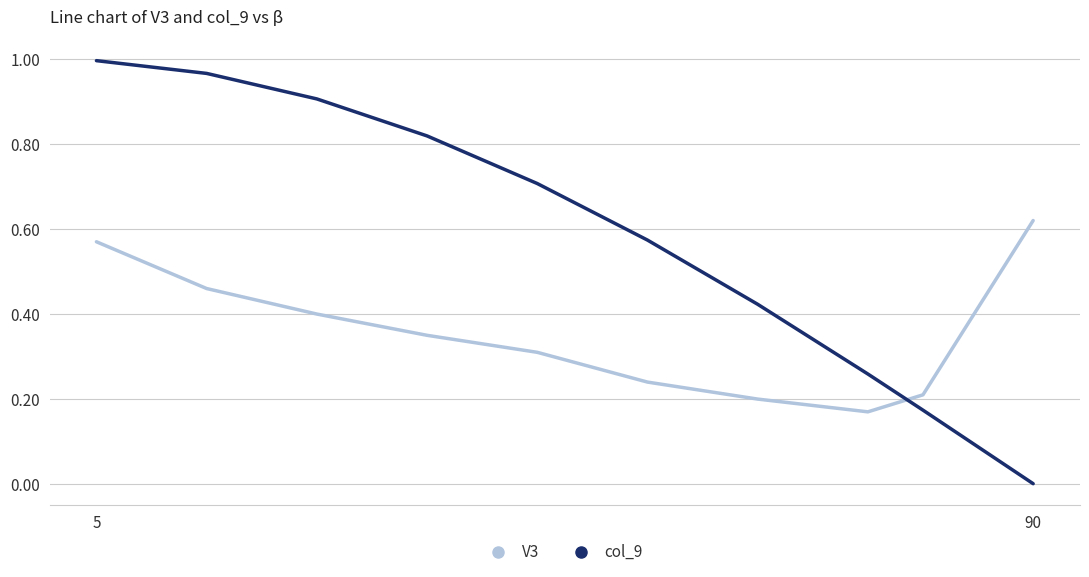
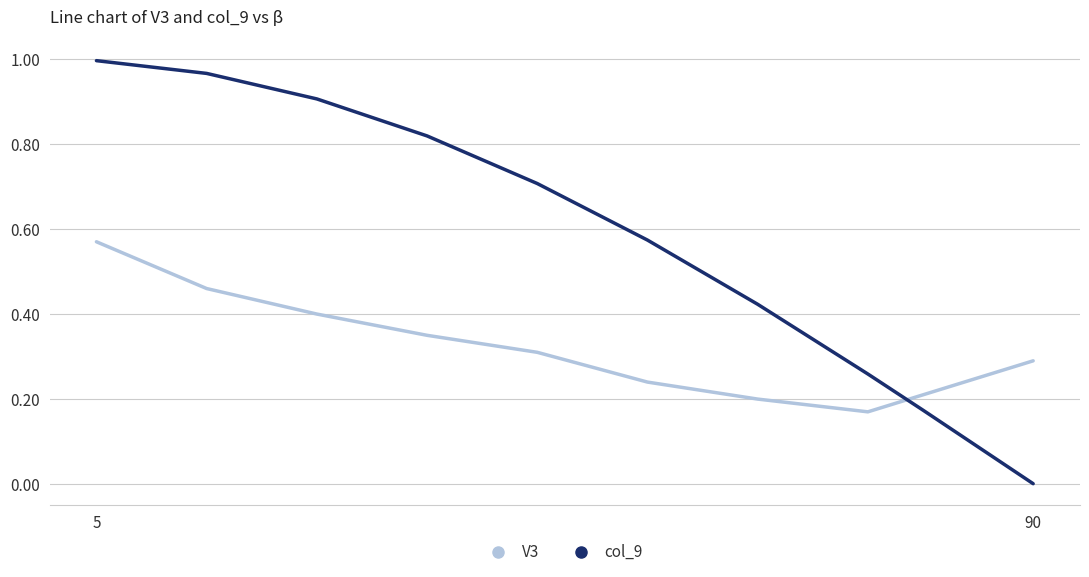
V3, 90: 0.62 -> 0.29
